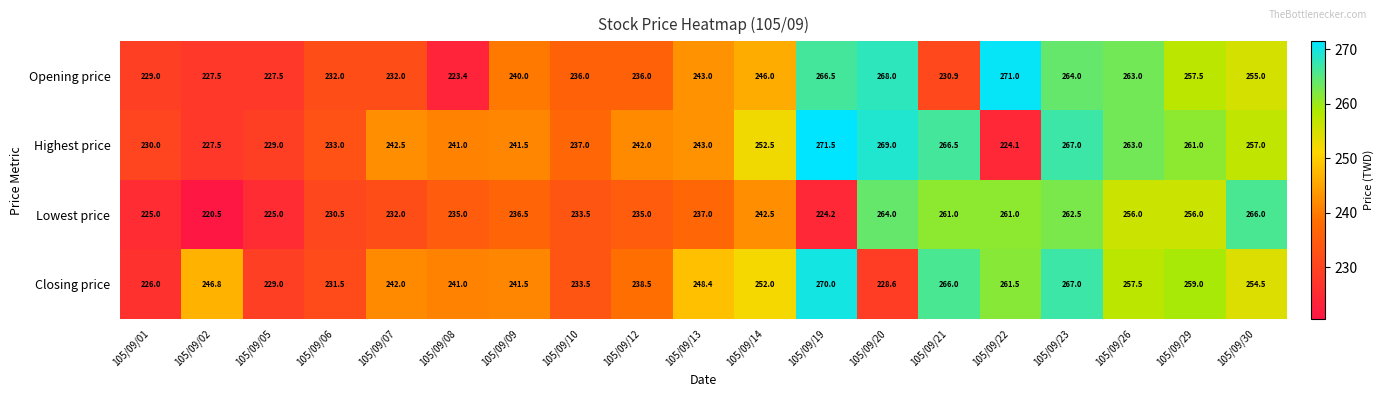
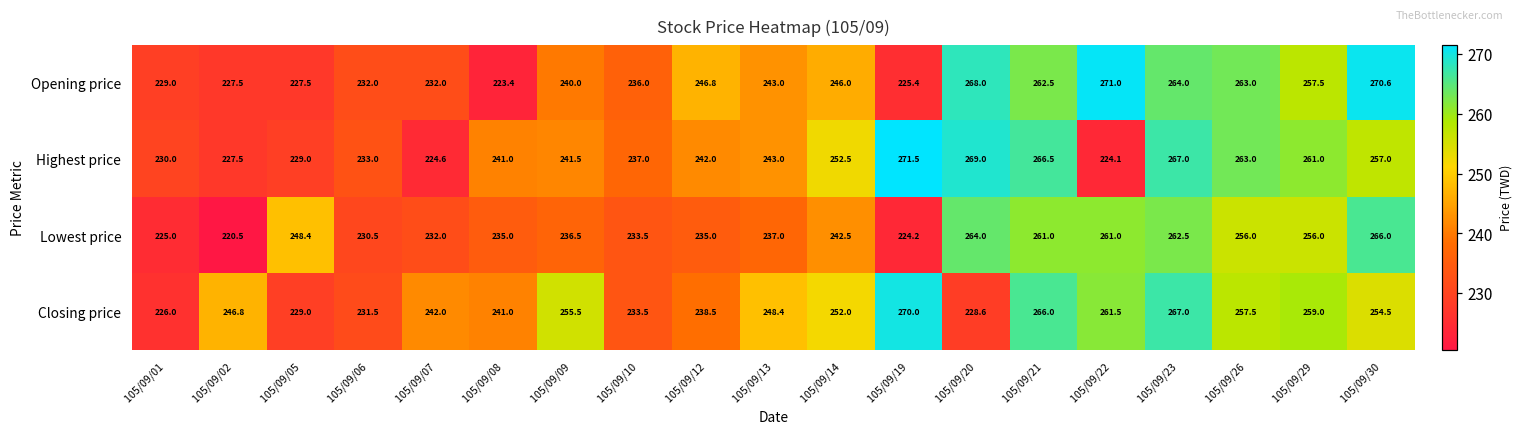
Opening price, 105/09/12: 236.0 -> 246.8
Opening price, 105/09/19: 266.5 -> 225.4
Opening price, 105/09/21: 230.9 -> 262.5
Opening price, 105/09/30: 255.0 -> 270.6
Highest price, 105/09/07: 242.5 -> 224.6
Lowest price, 105/09/05: 225.0 -> 248.4
Closing price, 105/09/09: 241.5 -> 255.5
